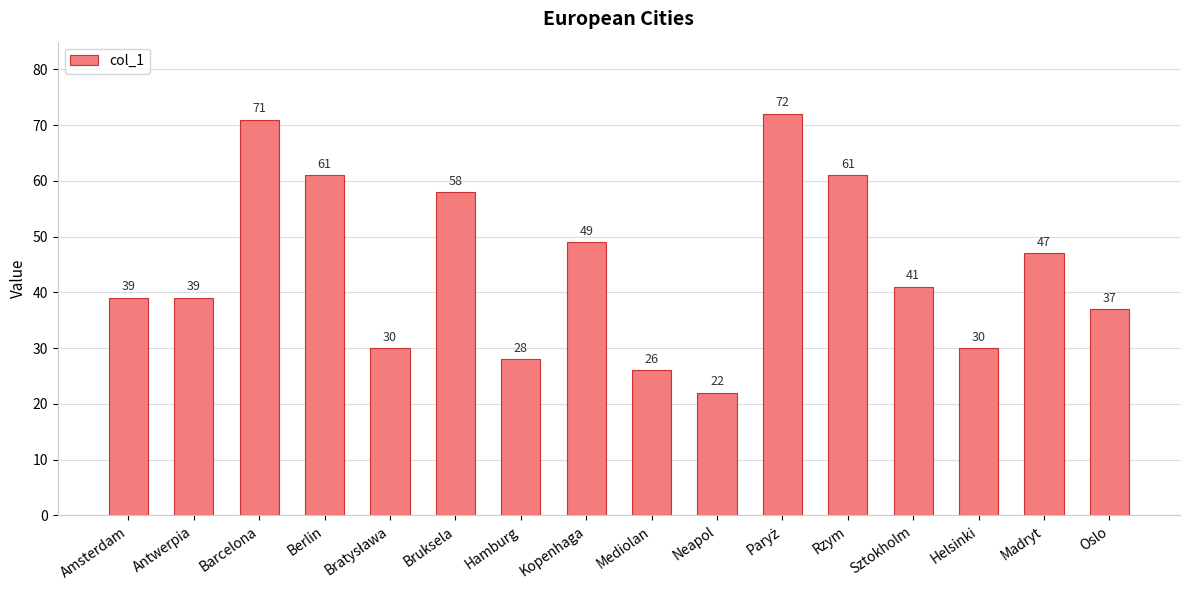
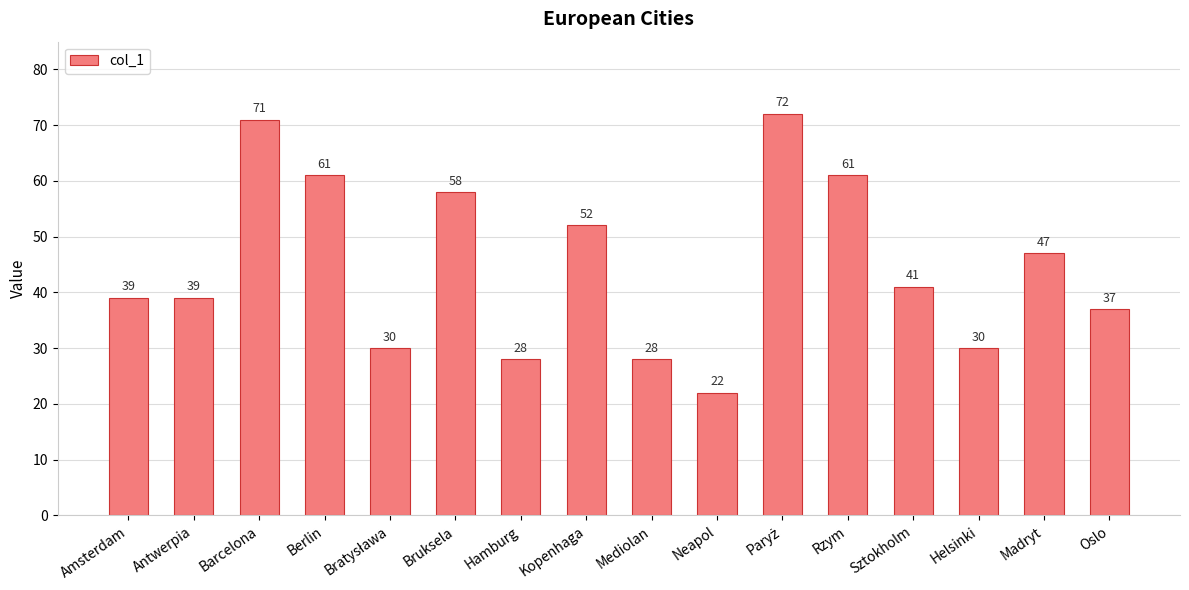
Kopenhaga: 49 -> 52
Mediolan: 26 -> 28
